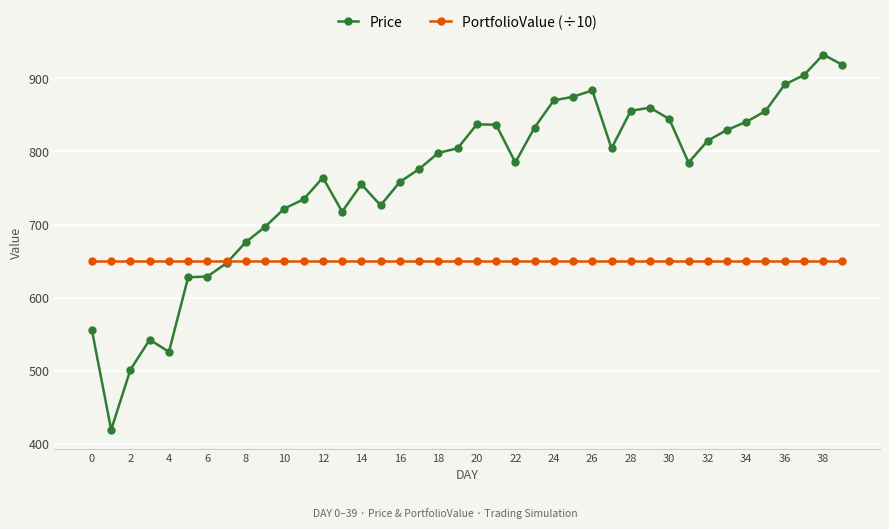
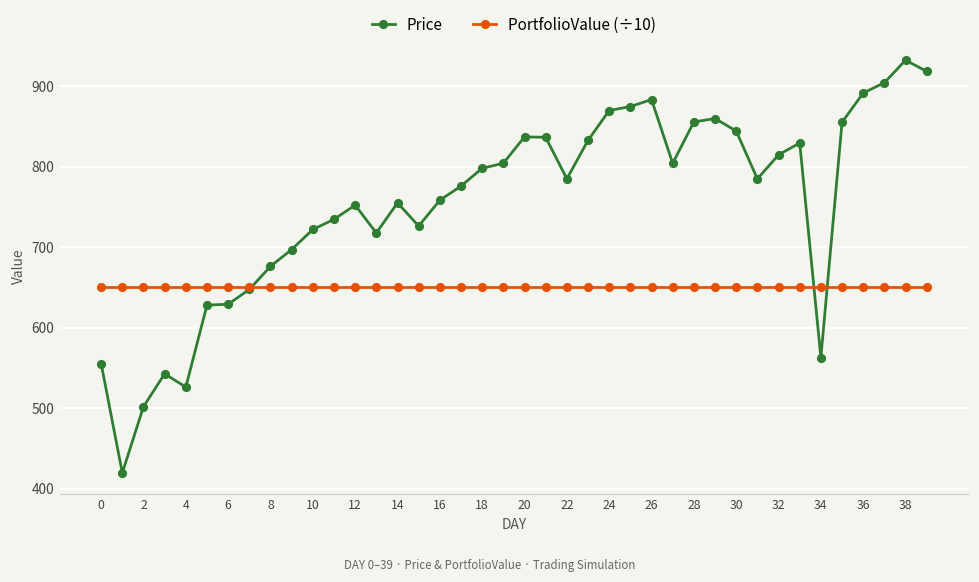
Price, 12: 760 -> 750
Price, 34: 840 -> 560
